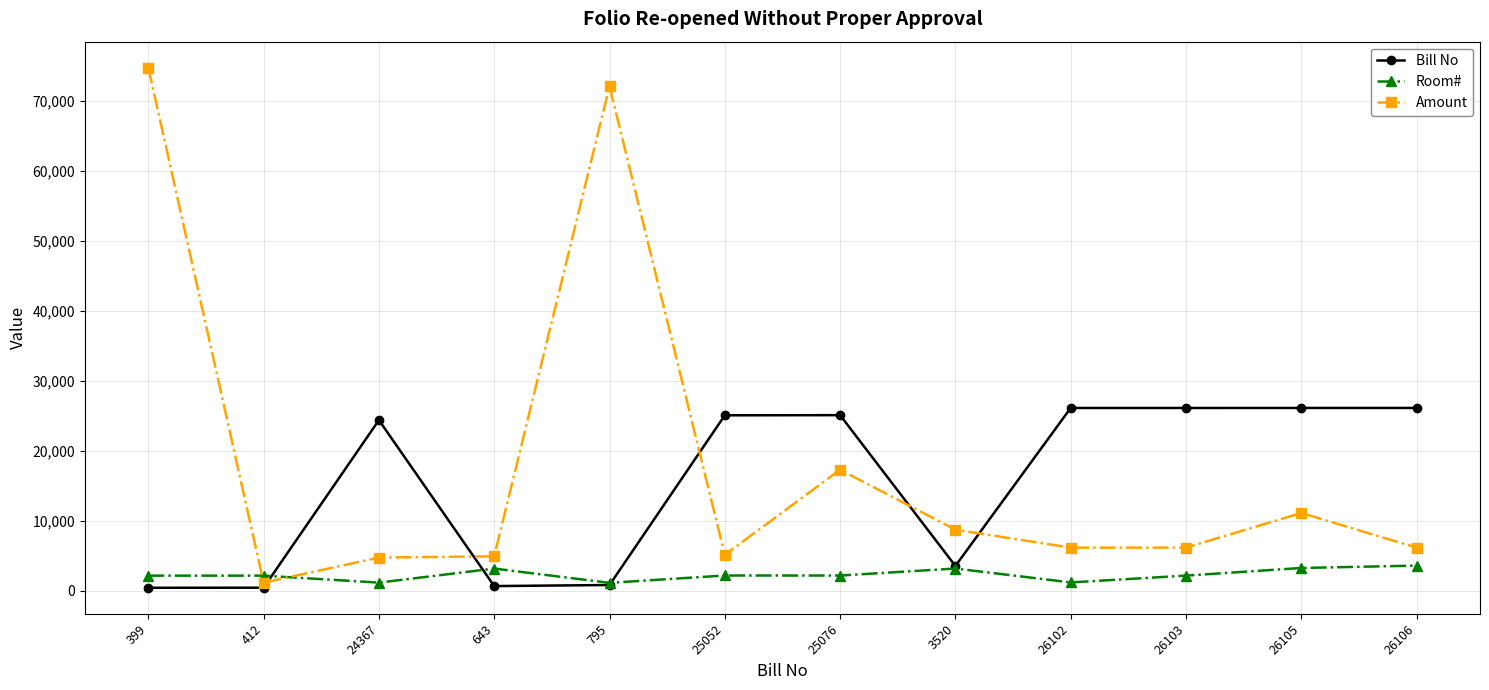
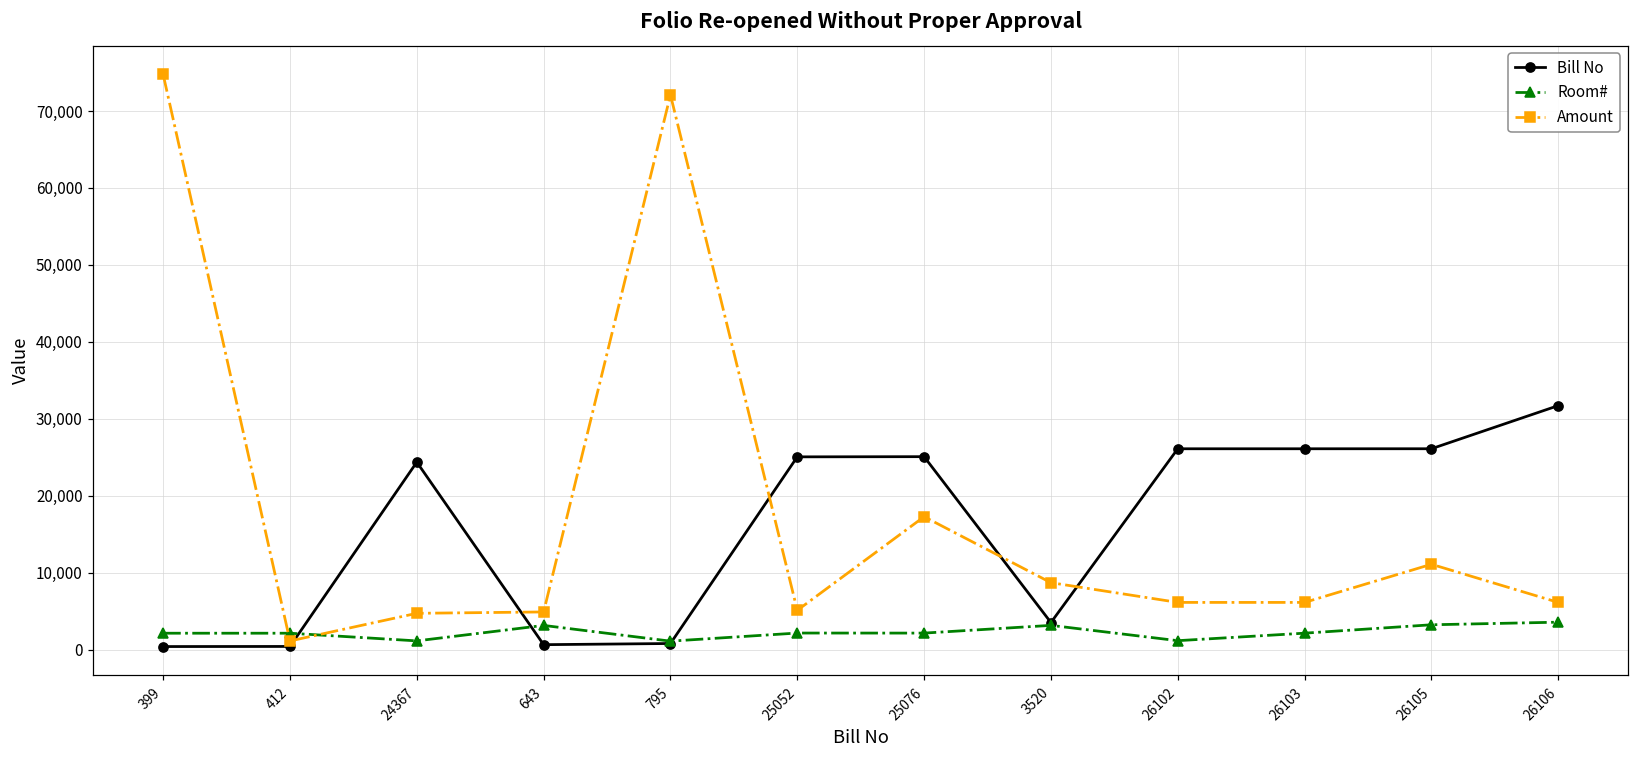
Bill No, 26106: 26,000 -> 32,000
